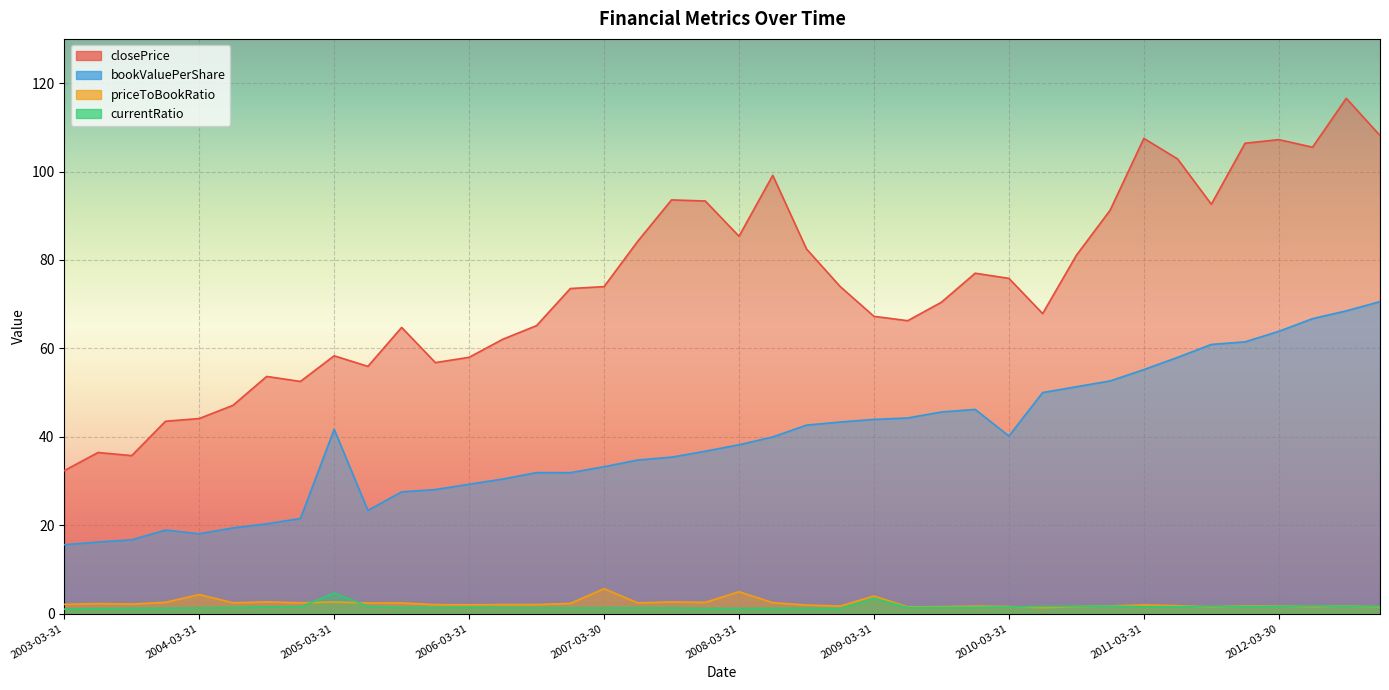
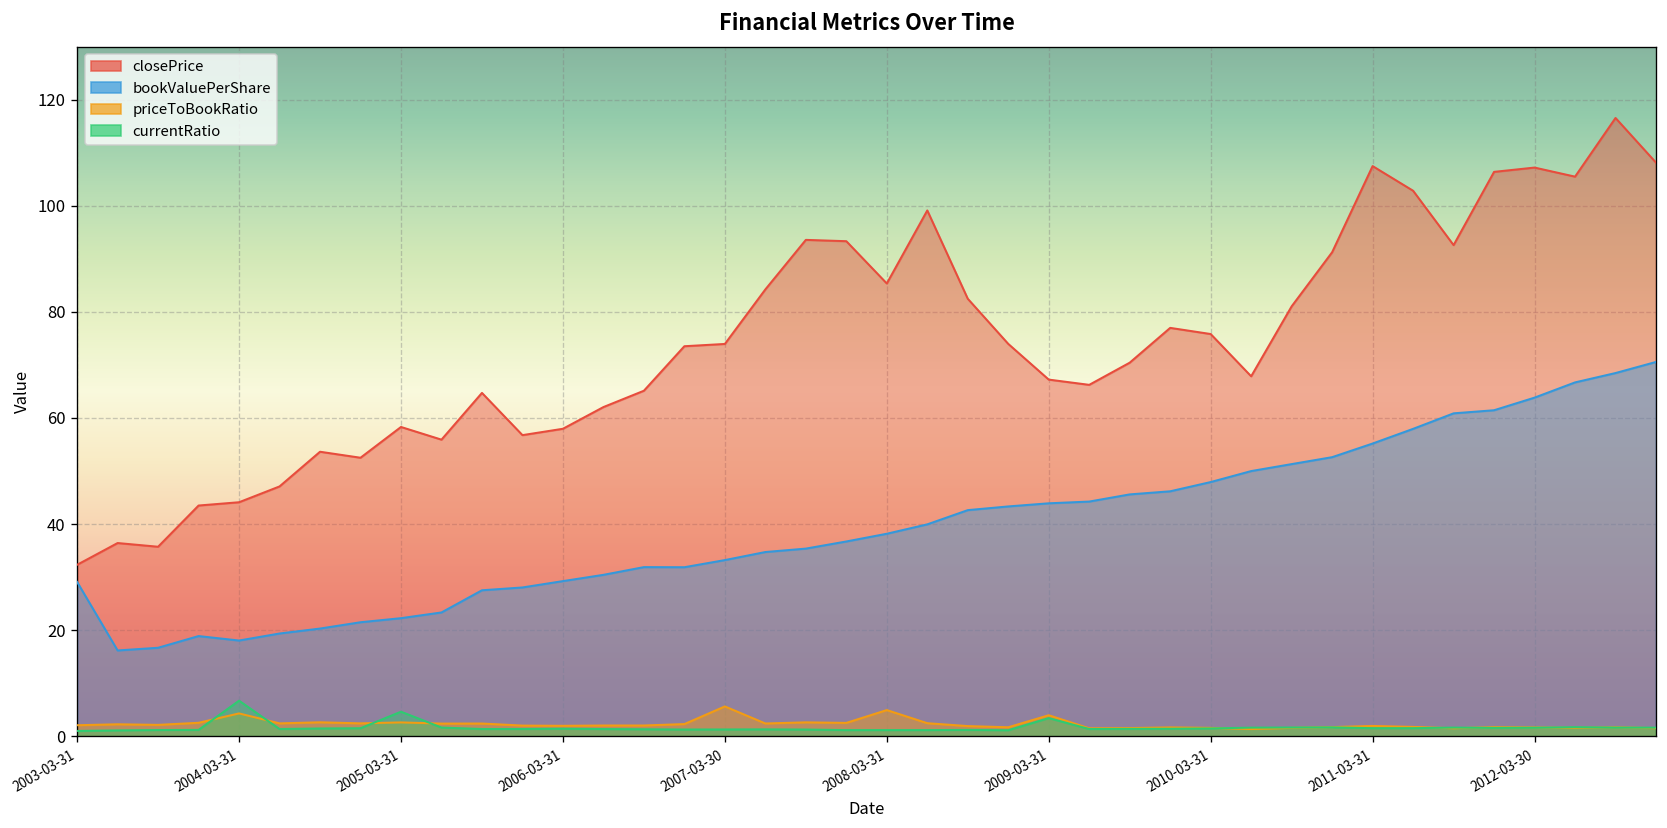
bookValuePerShare, 2003-03-31: 16 -> 29
currentRatio, 2004-03-31: 1 -> 7
bookValuePerShare, 2005-03-31: 42 -> 22
bookValuePerShare, 2010-03-31: 40 -> 48
